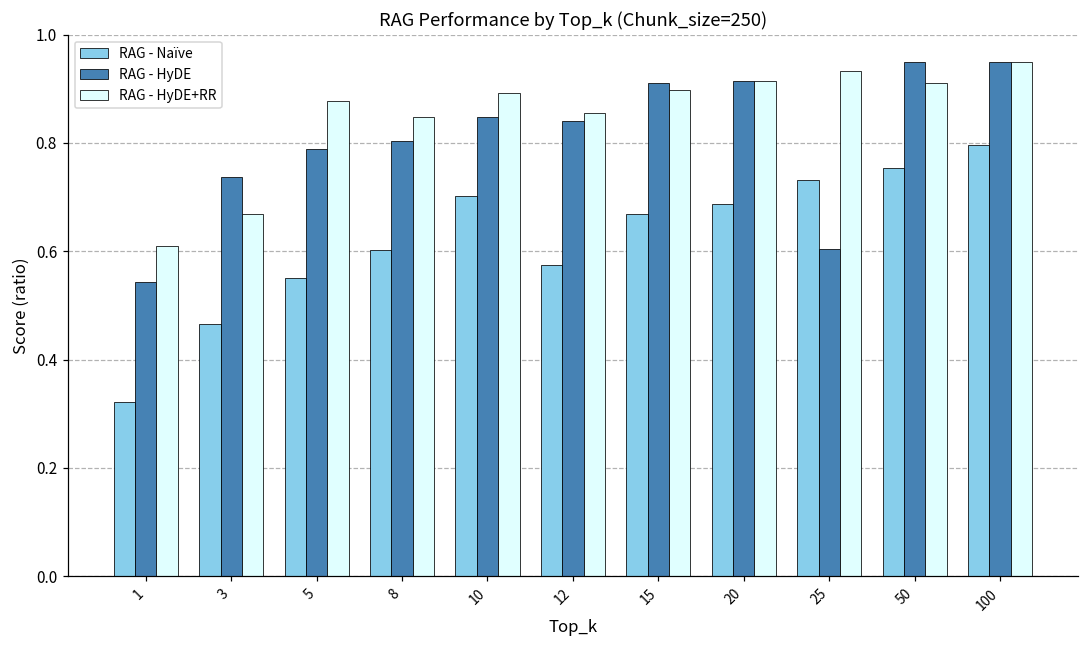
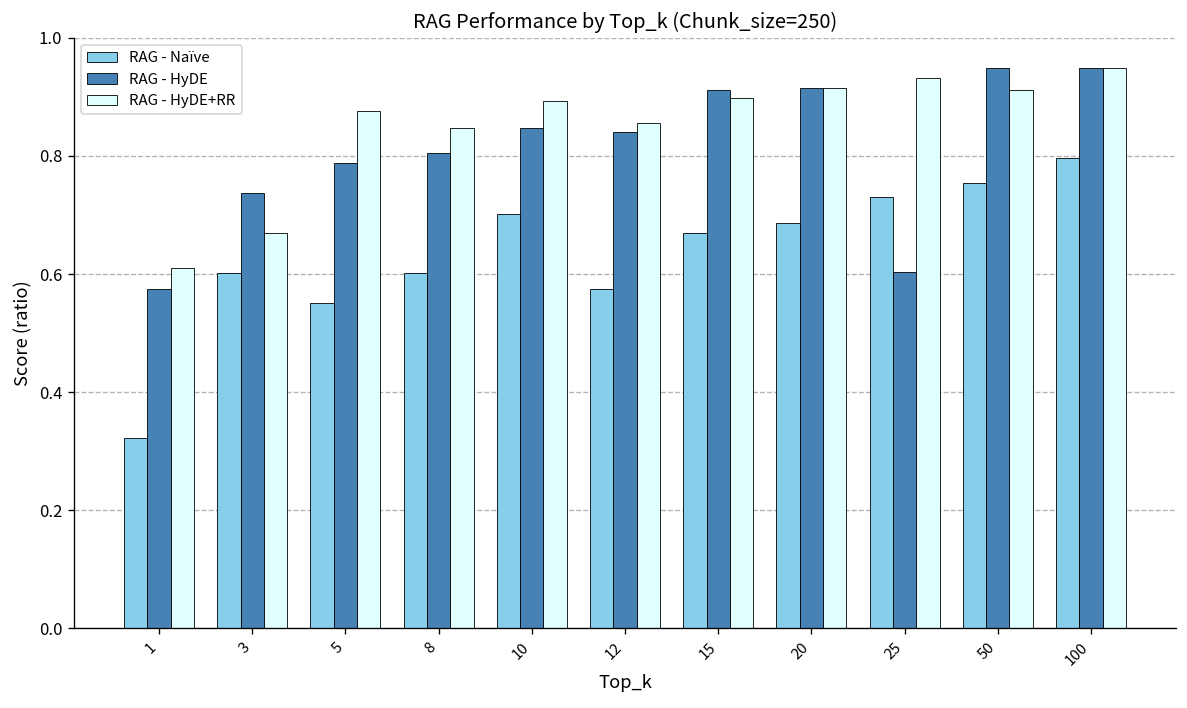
RAG - HyDE, 1: 0.54 -> 0.58
RAG - Naïve, 3: 0.47 -> 0.60
